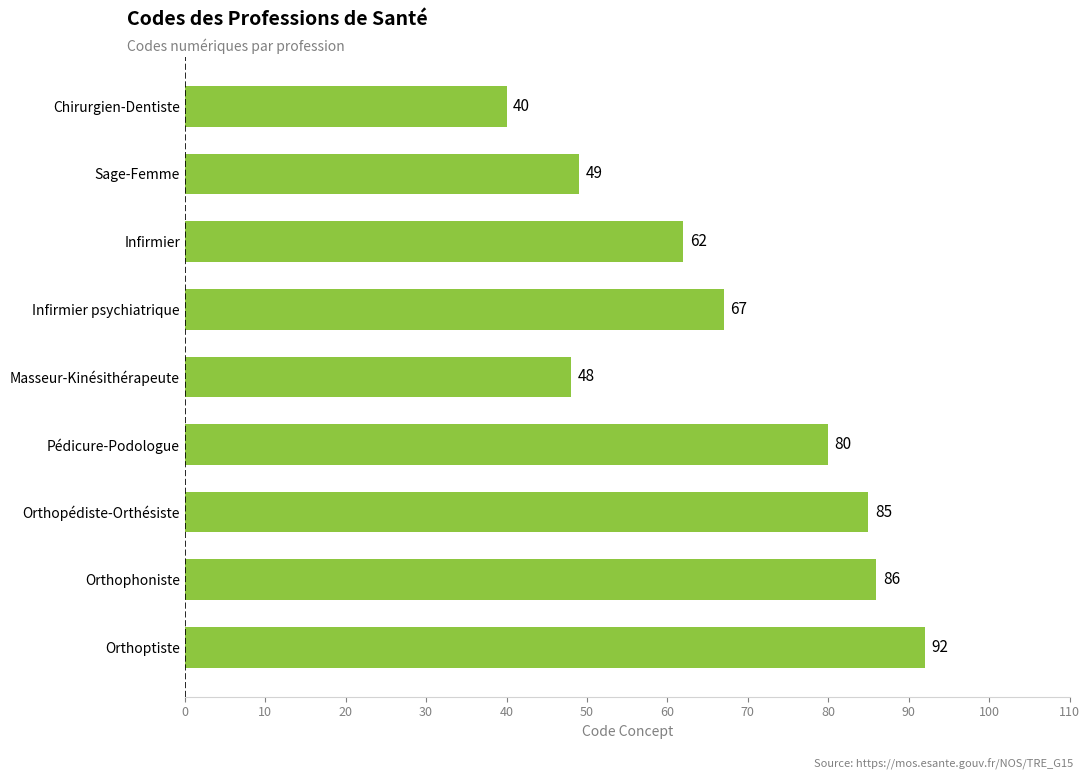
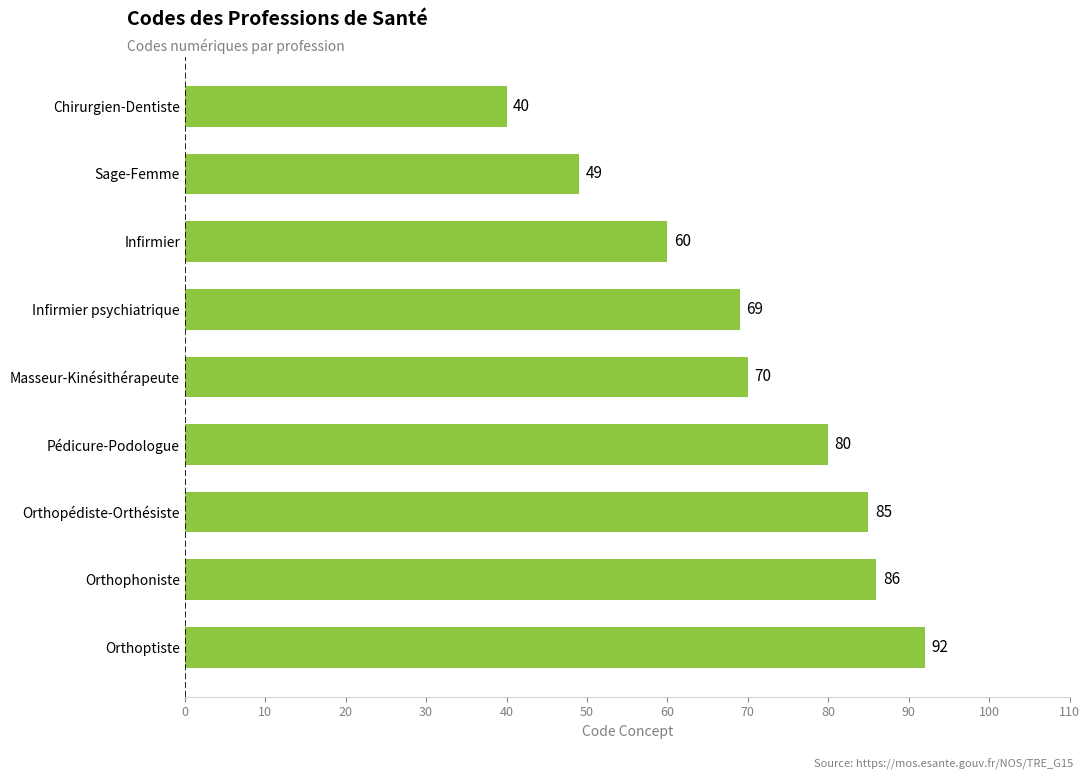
Infirmier: 62 -> 60
Infirmier psychiatrique: 67 -> 69
Masseur-Kinésithérapeute: 48 -> 70
